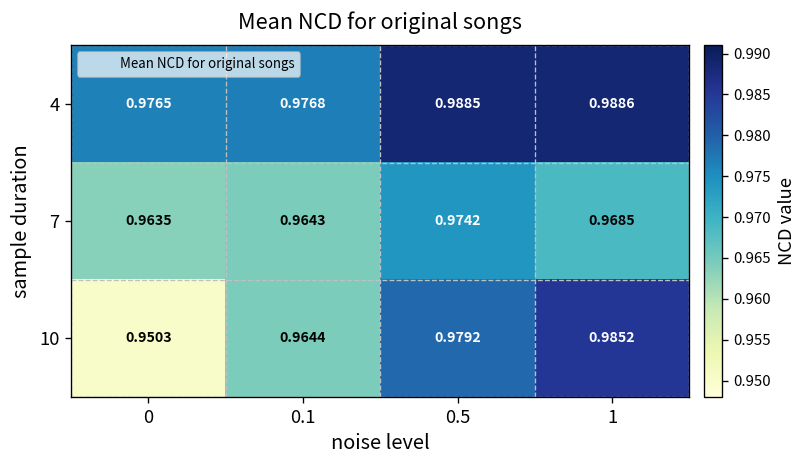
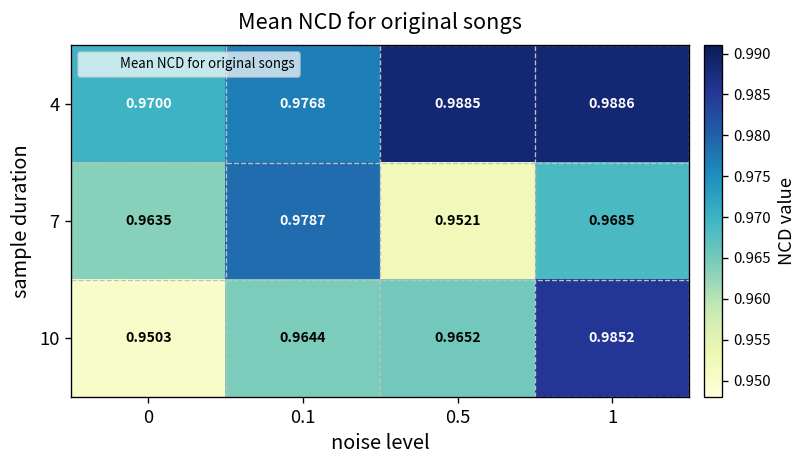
4, 0: 0.9765 -> 0.9700
7, 0.1: 0.9643 -> 0.9787
7, 0.5: 0.9742 -> 0.9521
10, 0.5: 0.9792 -> 0.9652
